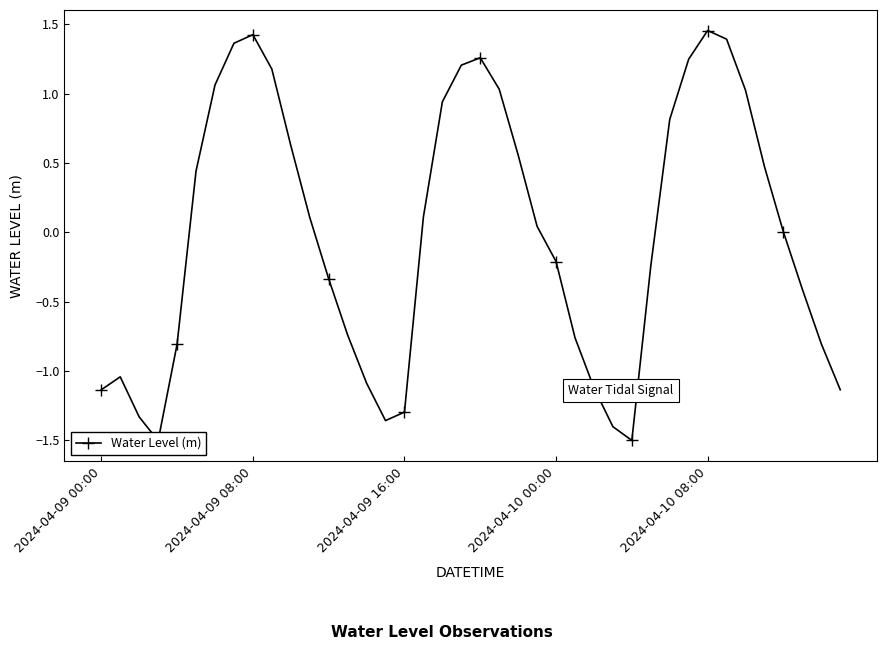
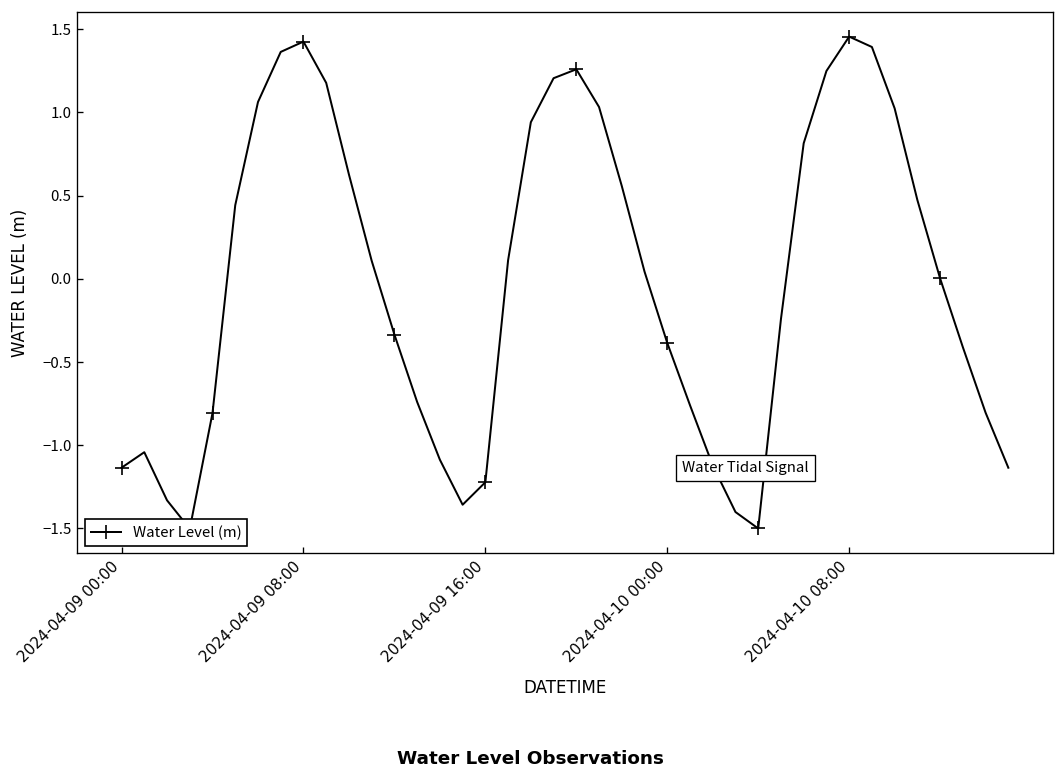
2024-04-09 16:00: -1.30 -> -1.22
2024-04-10 00:00: -0.21 -> -0.39
